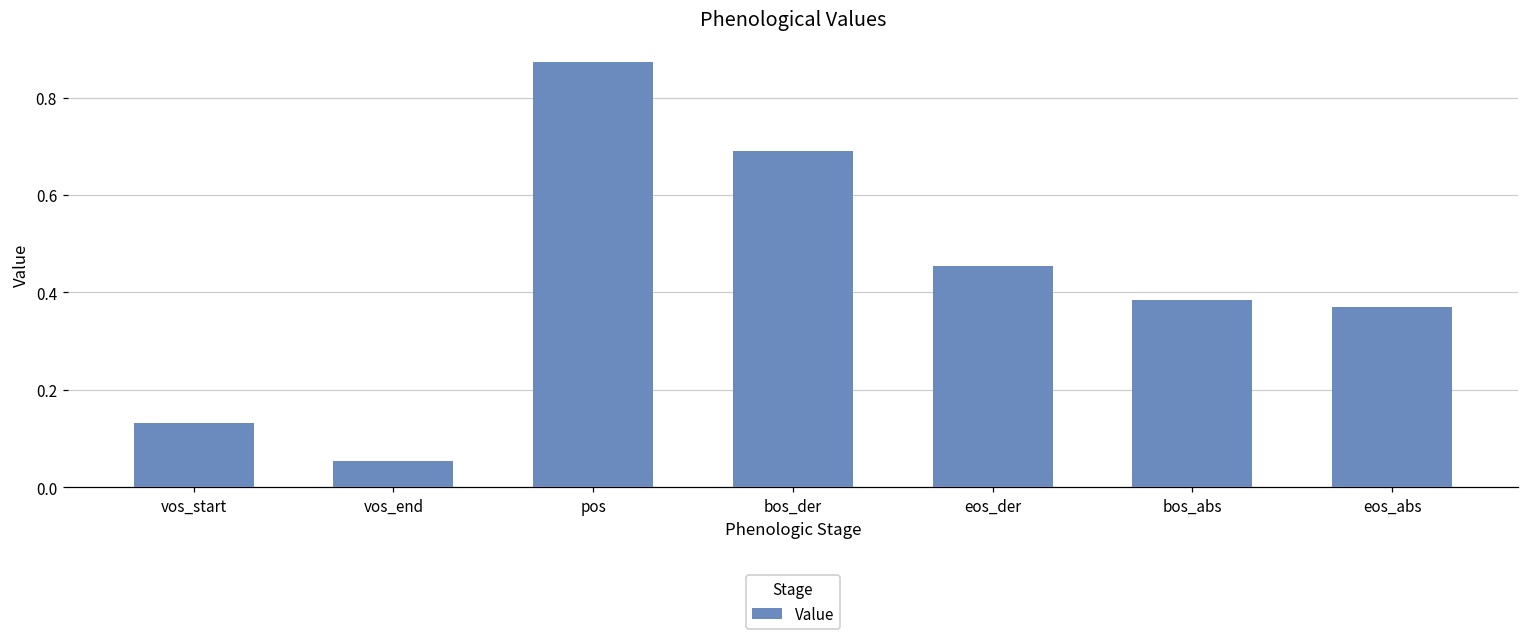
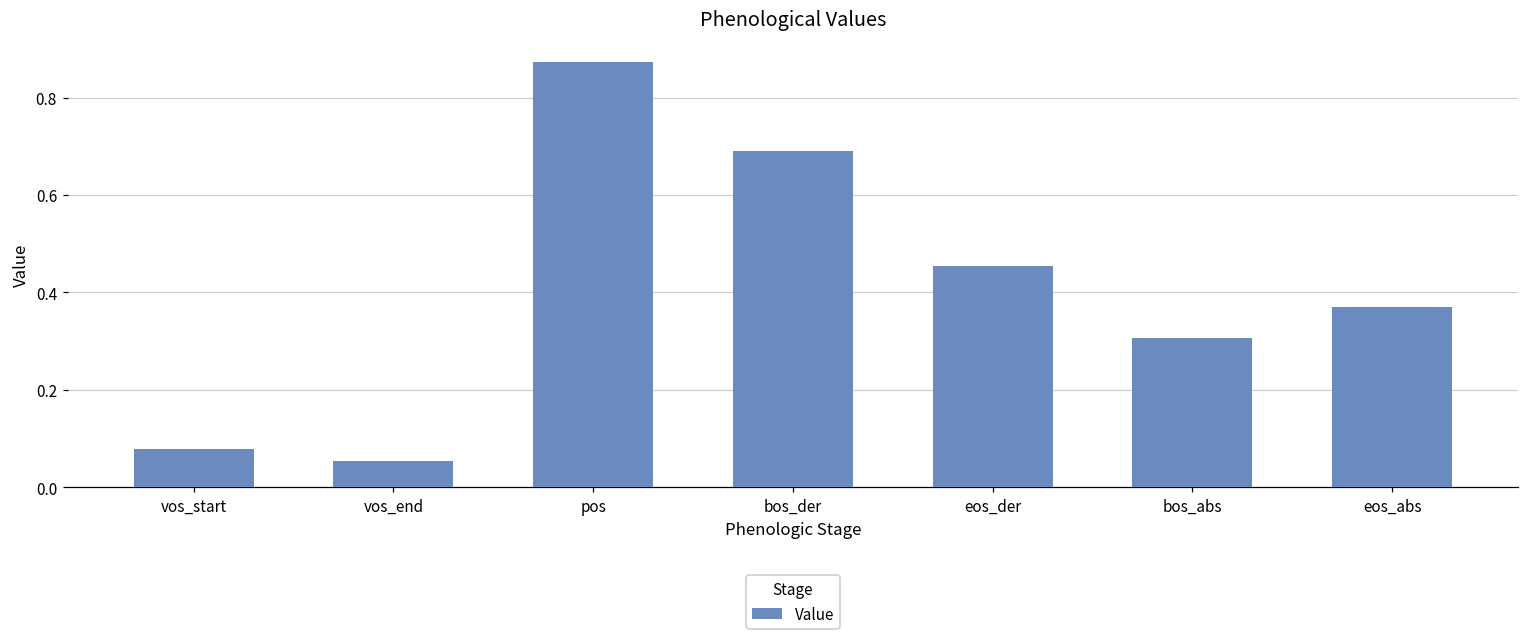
vos_start: 0.13 -> 0.08
bos_abs: 0.39 -> 0.31
